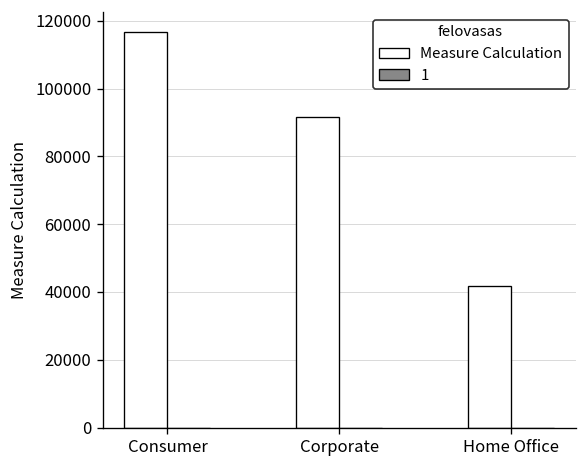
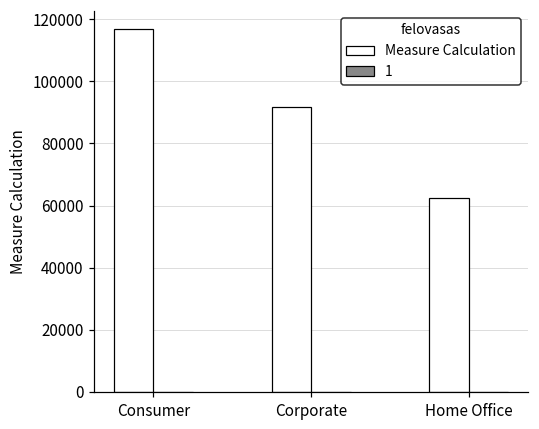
Measure Calculation, Home Office: 42000 -> 63000
